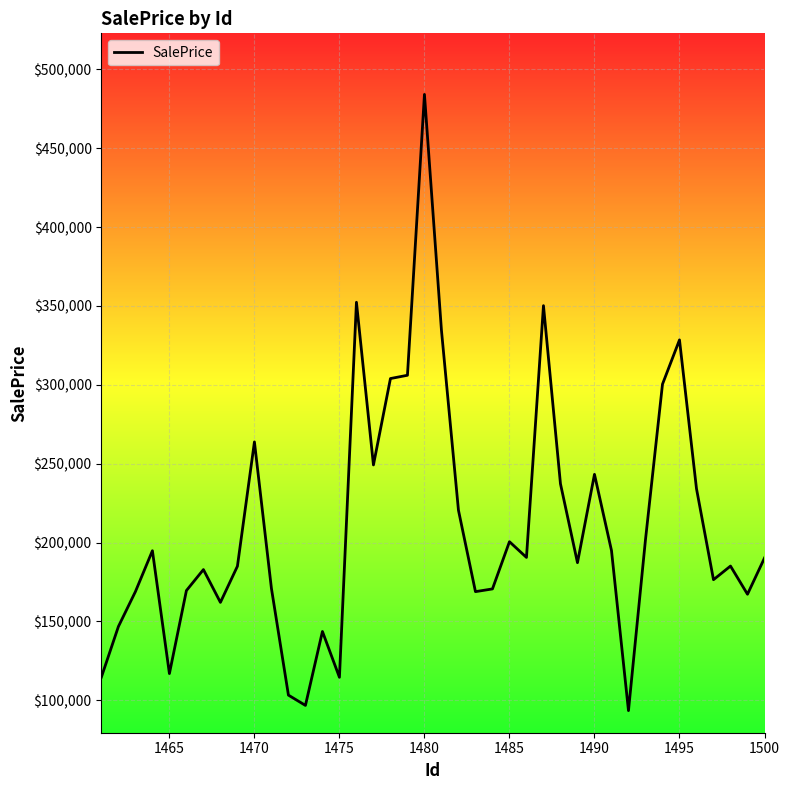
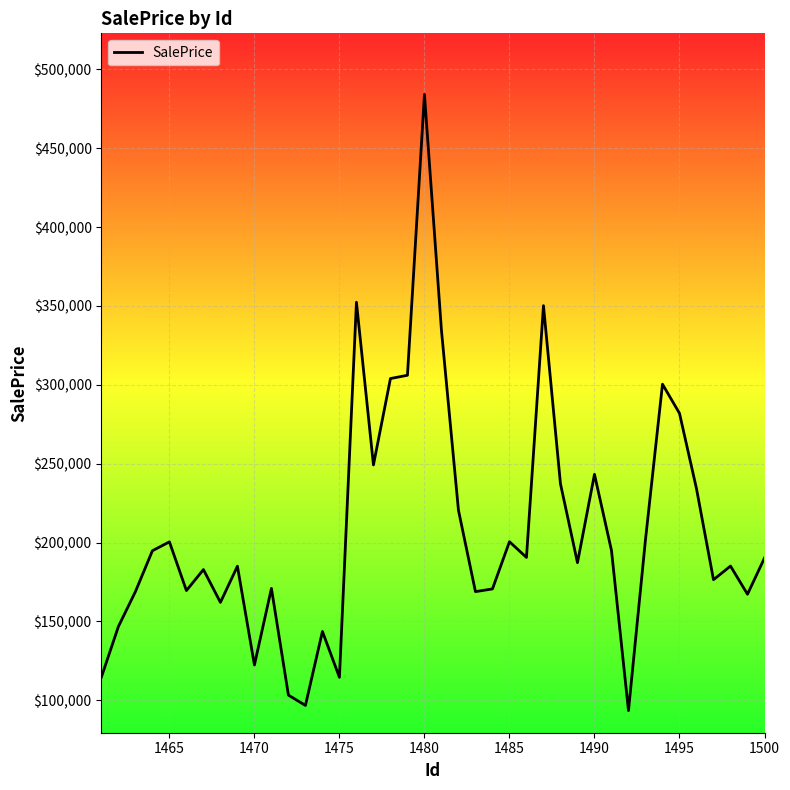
1465: $117,000 -> $200,000
1470: $264,000 -> $122,000
1495: $329,000 -> $282,000
